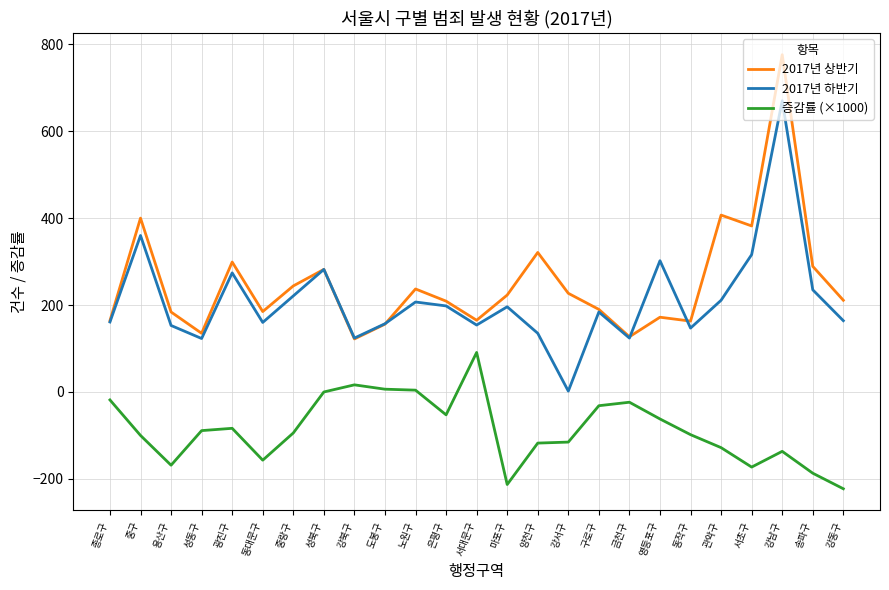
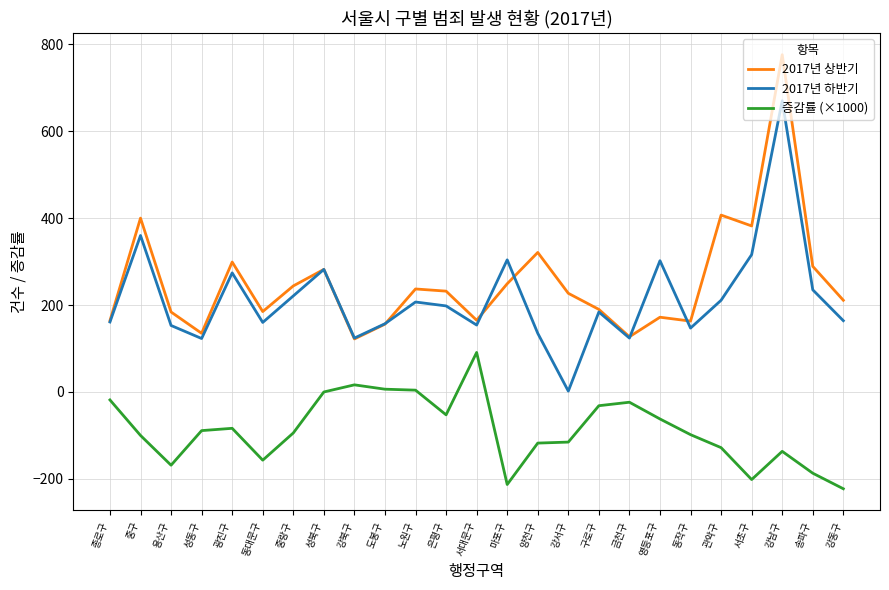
2017년 상반기, 은평구: 210 -> 230
2017년 상반기, 마포구: 220 -> 250
2017년 하반기, 마포구: 200 -> 300
증감률 (×1000), 서초구: -170 -> -200
